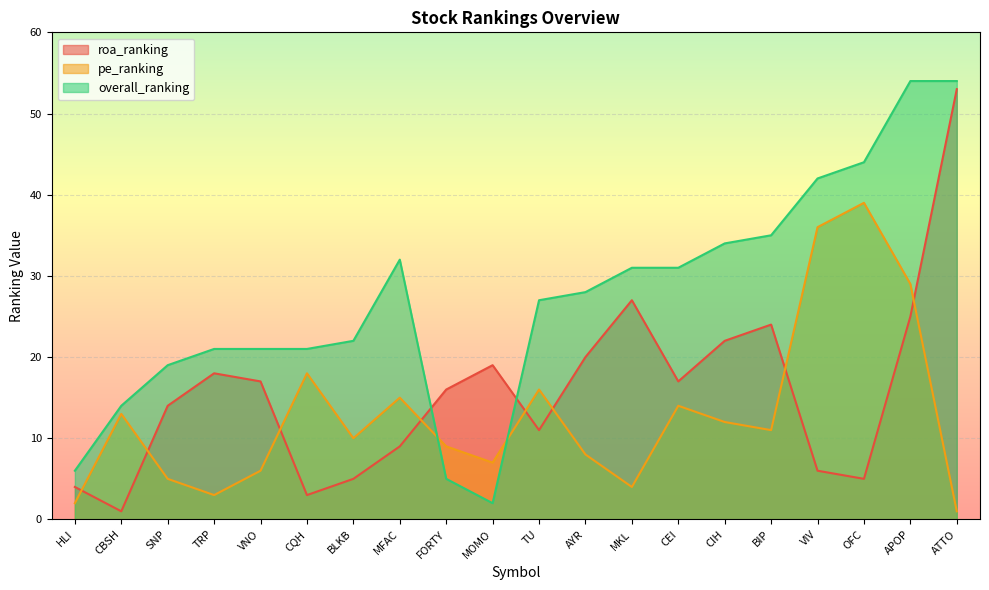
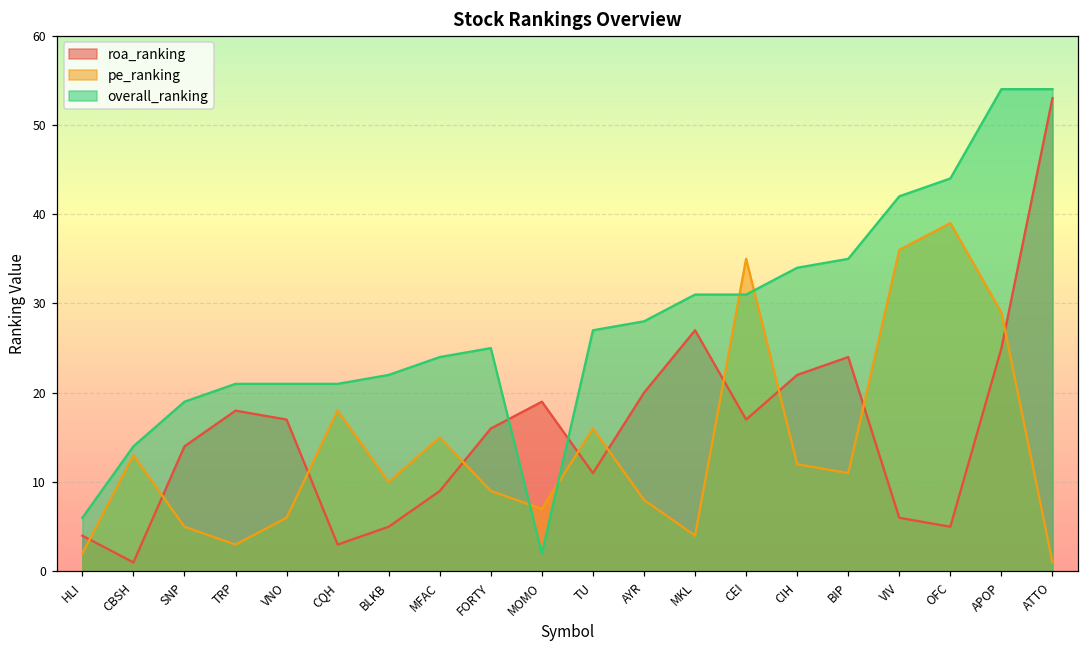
overall_ranking, MFAC: 32 -> 24
overall_ranking, FORTY: 5 -> 25
pe_ranking, CEI: 14 -> 35
